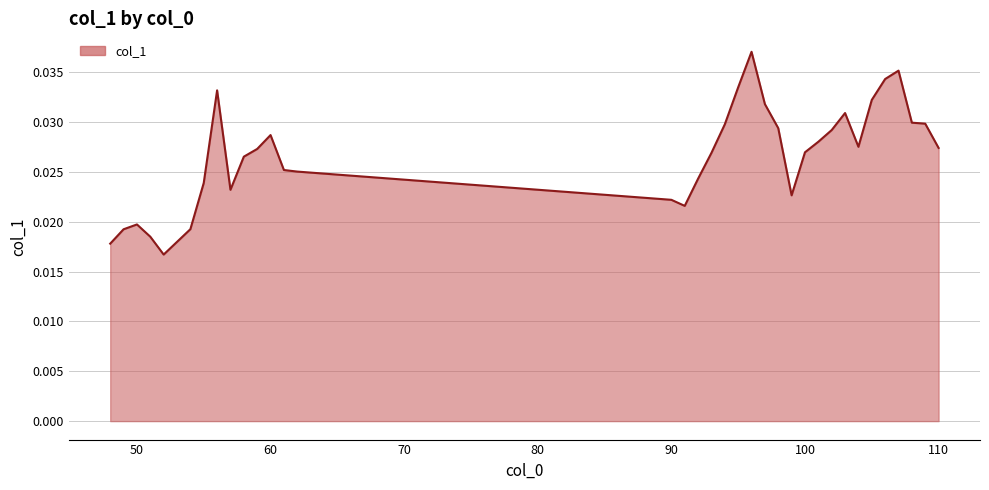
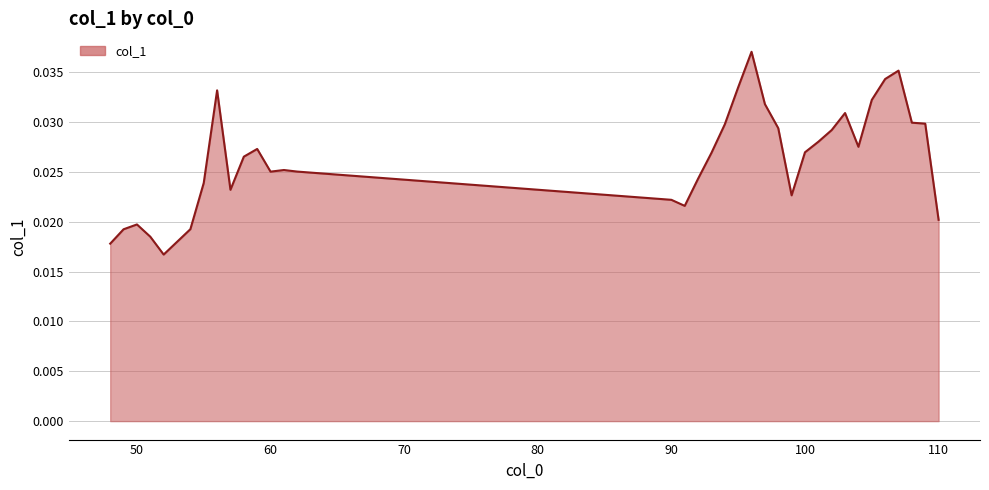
60: 0.029 -> 0.025
110: 0.027 -> 0.020
